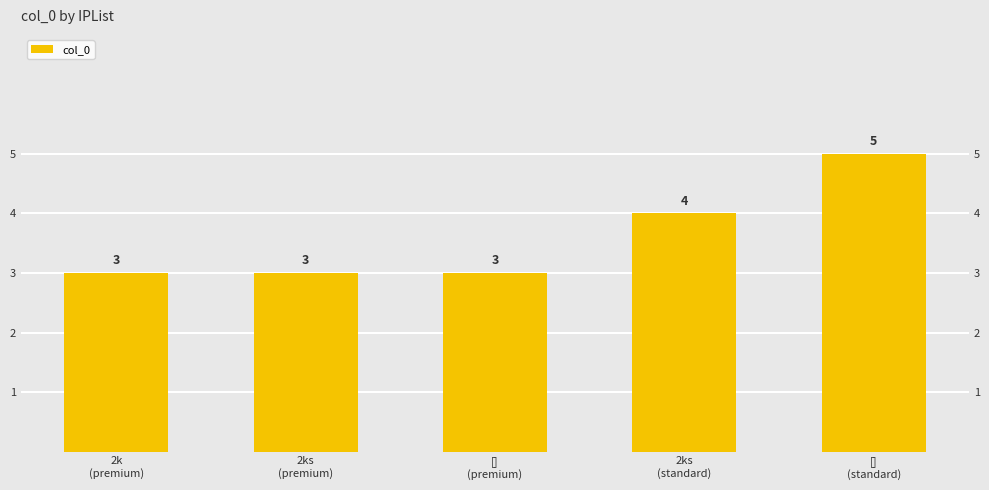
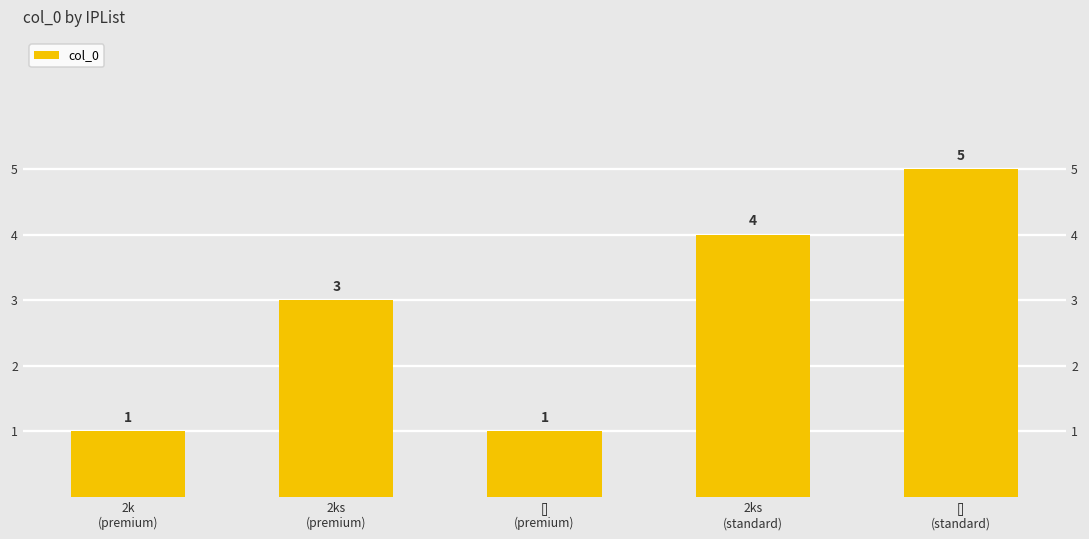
2k (premium): 3 -> 1
[] (premium): 3 -> 1
